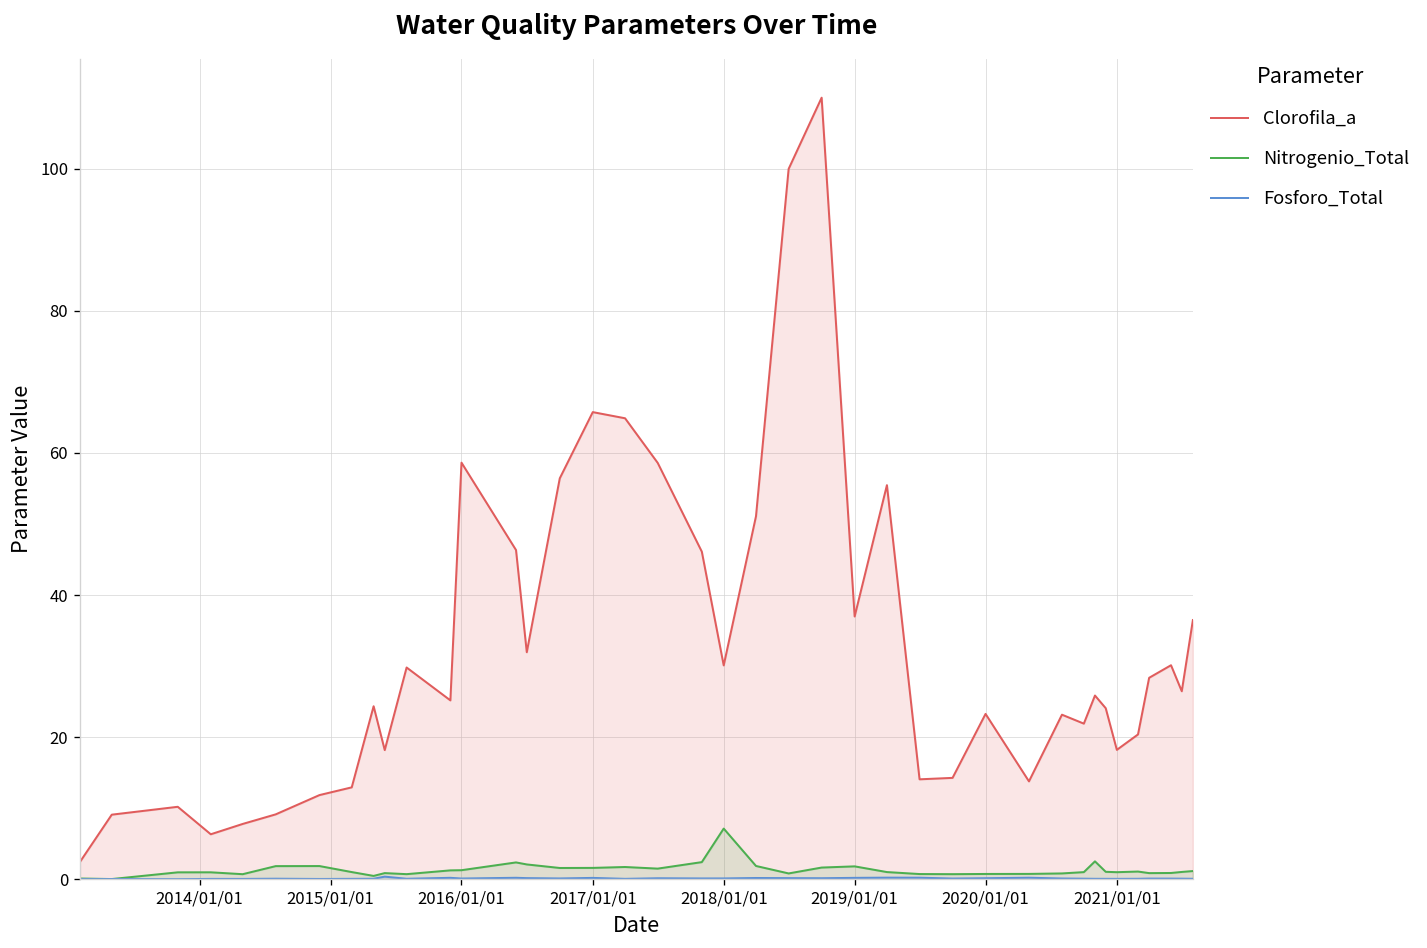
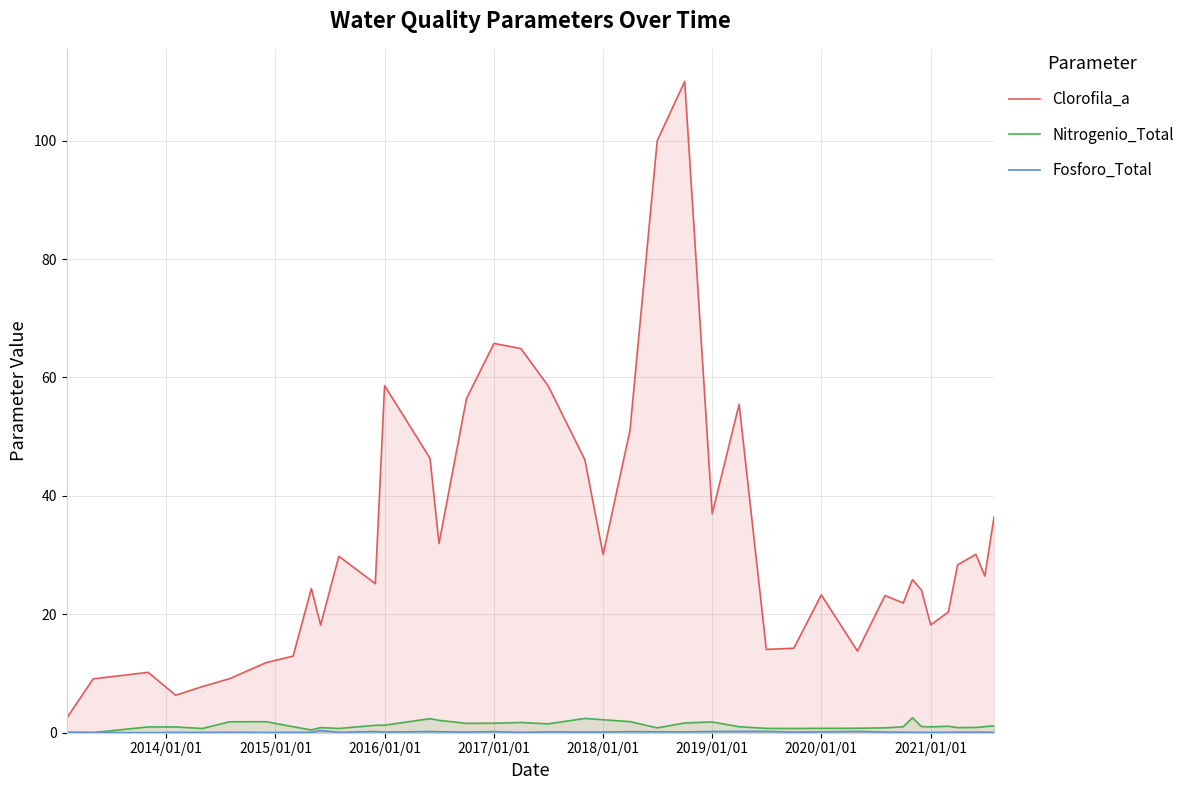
Nitrogenio_Total, 2018/01/01: 7 -> 2
